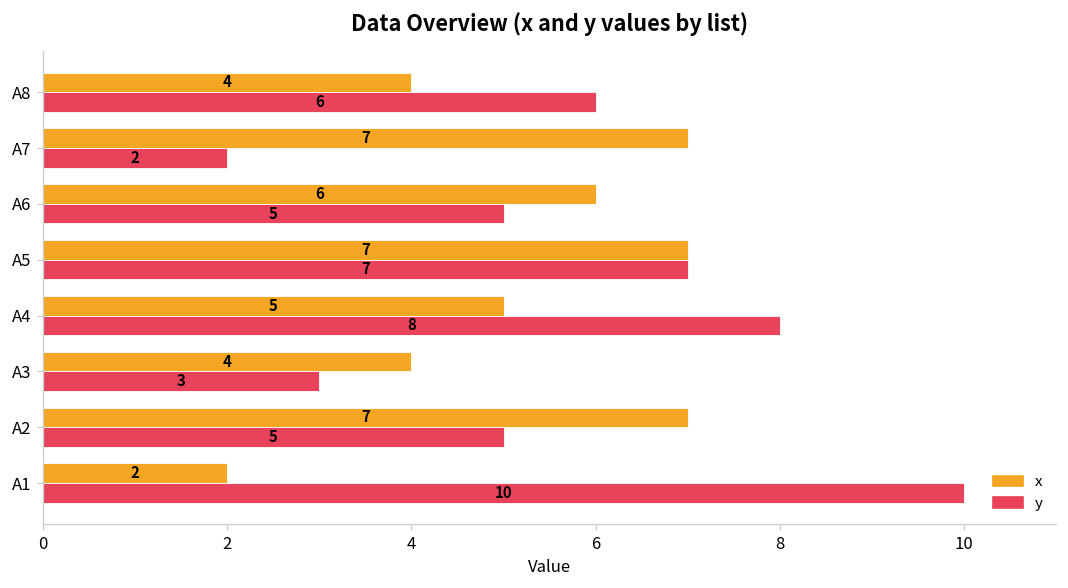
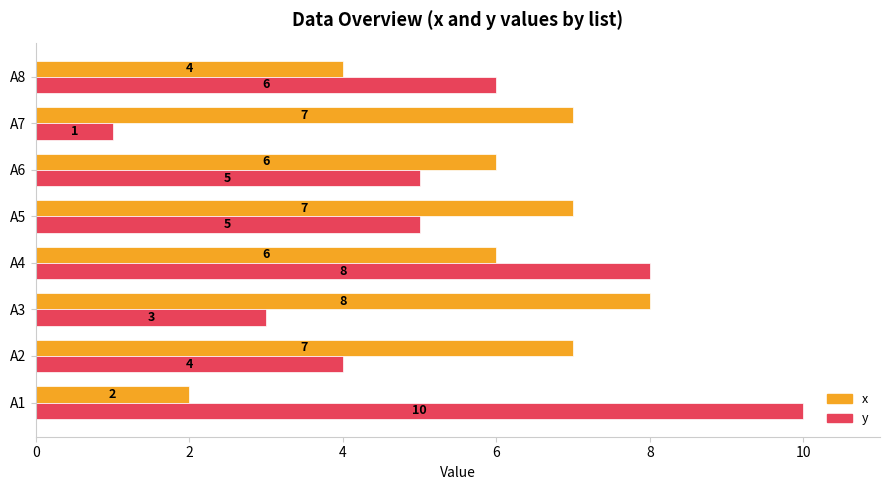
y, A7: 2 -> 1
y, A5: 7 -> 5
x, A4: 5 -> 6
x, A3: 4 -> 8
y, A2: 5 -> 4
